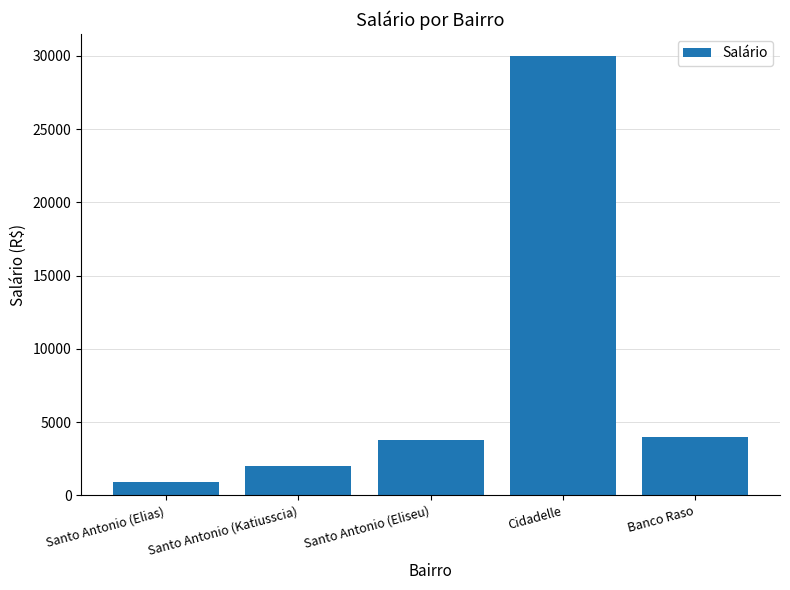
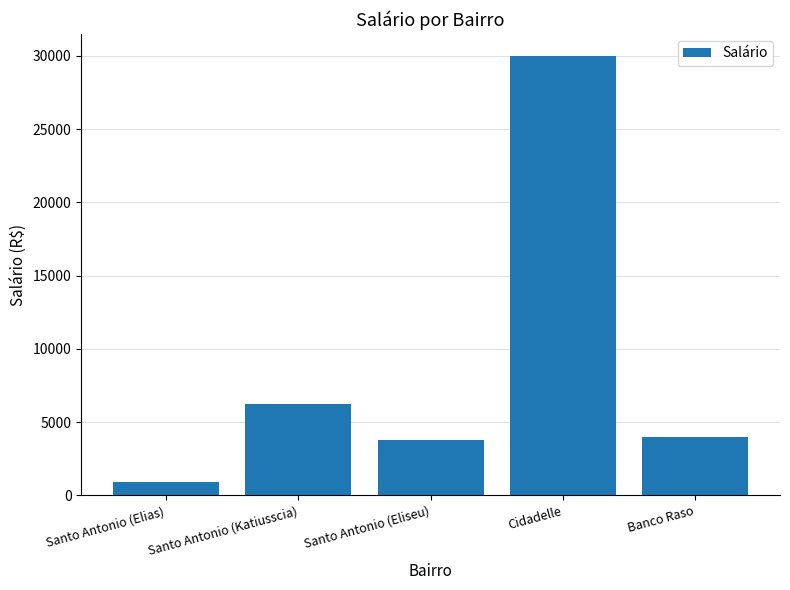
Santo Antonio (Katiusscia): 2000 -> 6300
